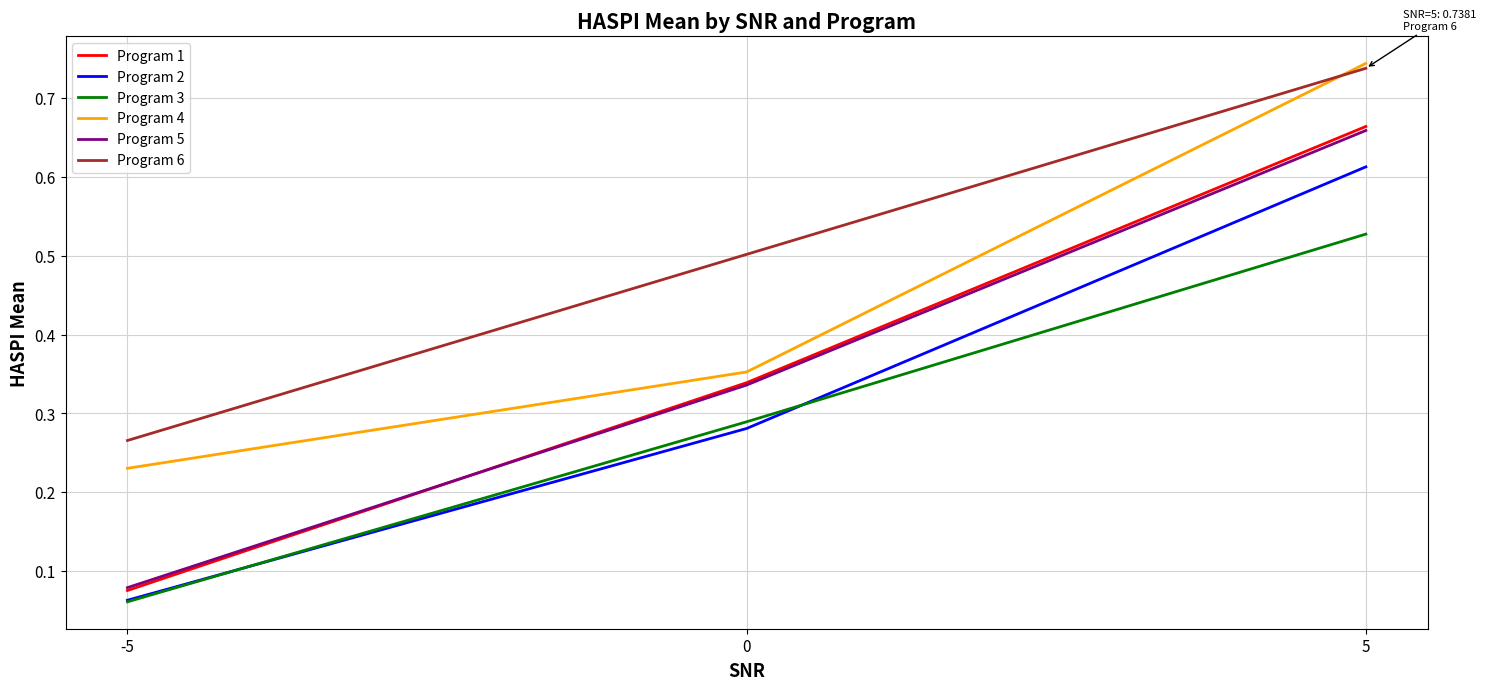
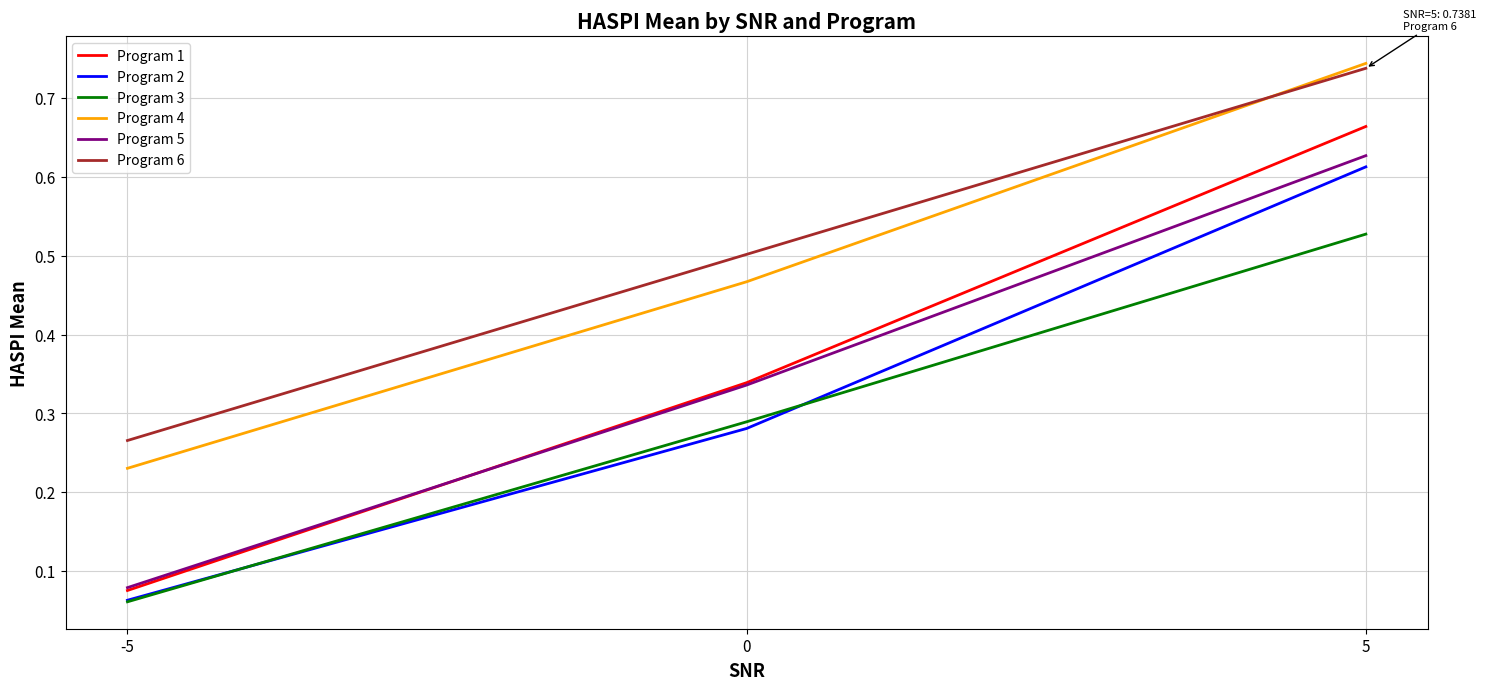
Program 4, 0: 0.35 -> 0.47
Program 5, 5: 0.66 -> 0.63
